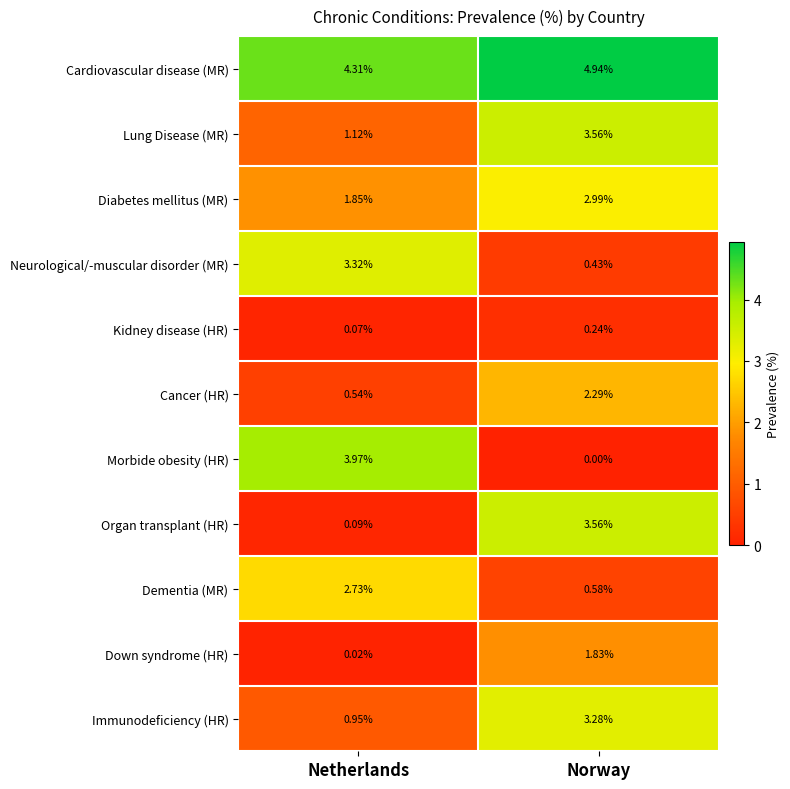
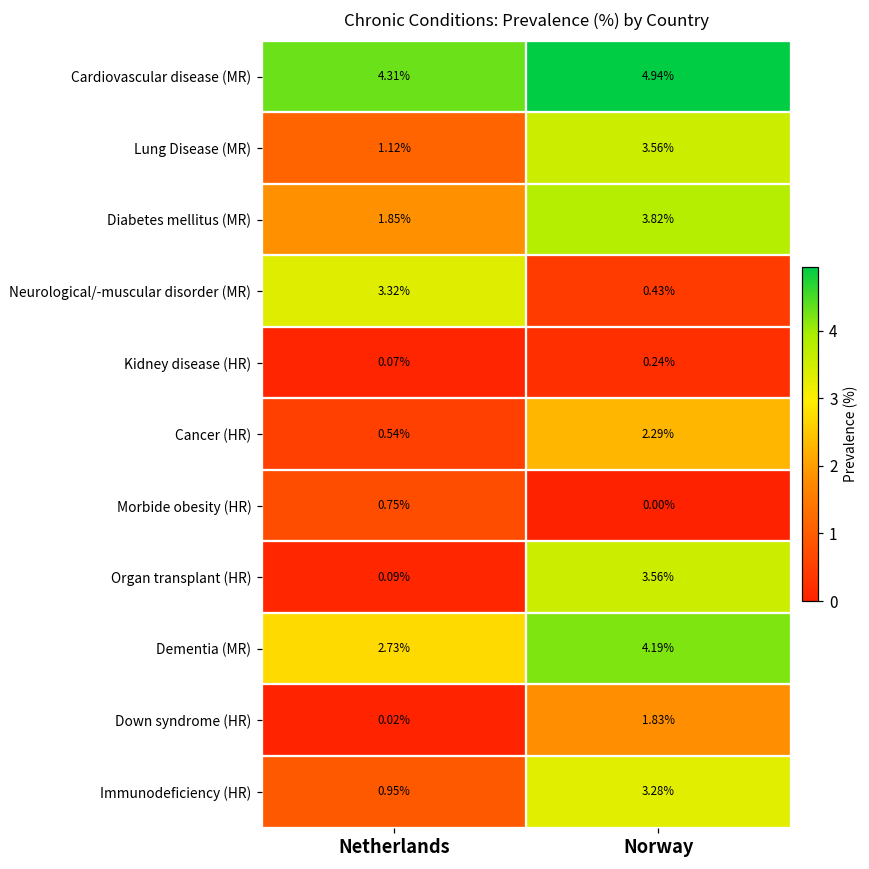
Diabetes mellitus (MR), Norway: 2.99% -> 3.82%
Morbide obesity (HR), Netherlands: 3.97% -> 0.75%
Dementia (MR), Norway: 0.58% -> 4.19%
